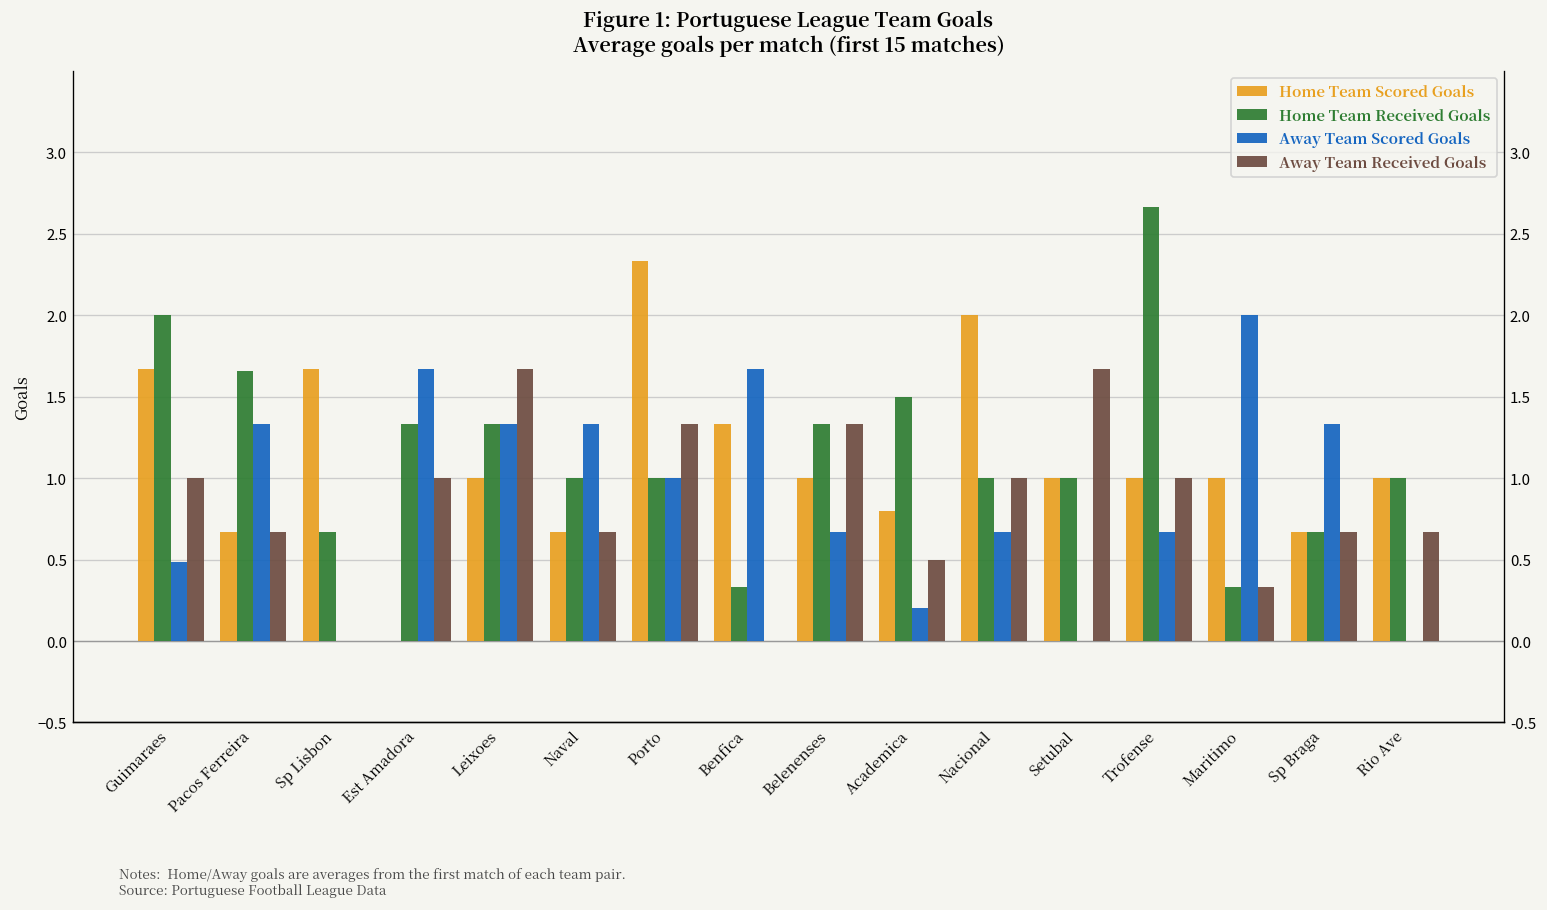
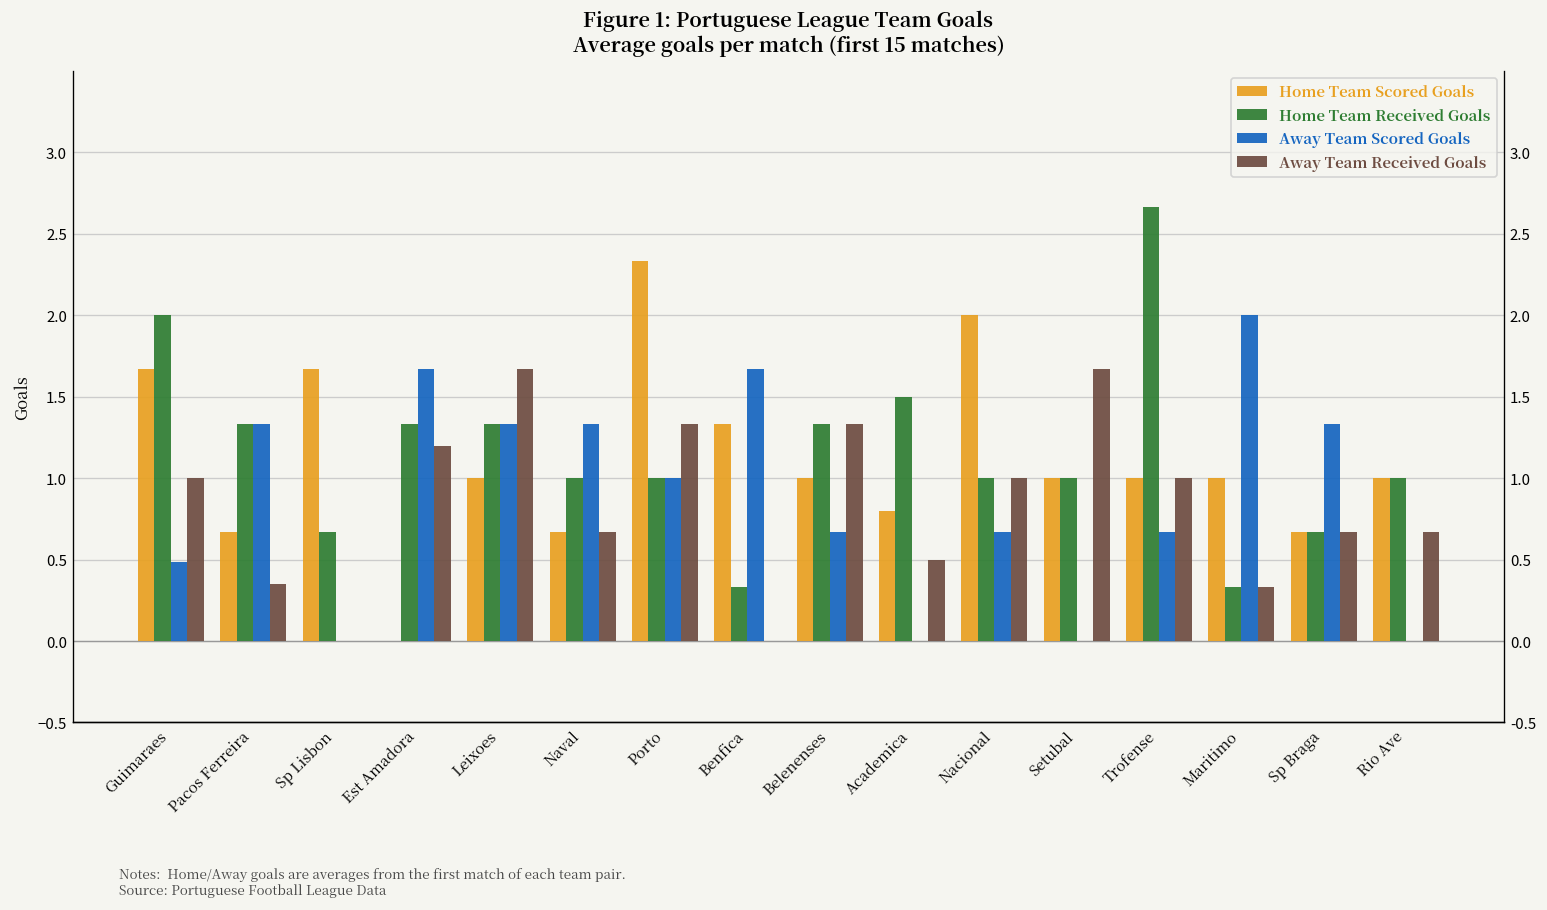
Home Team Received Goals, Pacos Ferreira: 1.66 -> 1.33
Away Team Received Goals, Pacos Ferreira: 0.67 -> 0.35
Away Team Received Goals, Est Amadora: 1.0 -> 1.2
Away Team Scored Goals, Academica: 0.2 -> 0.0
